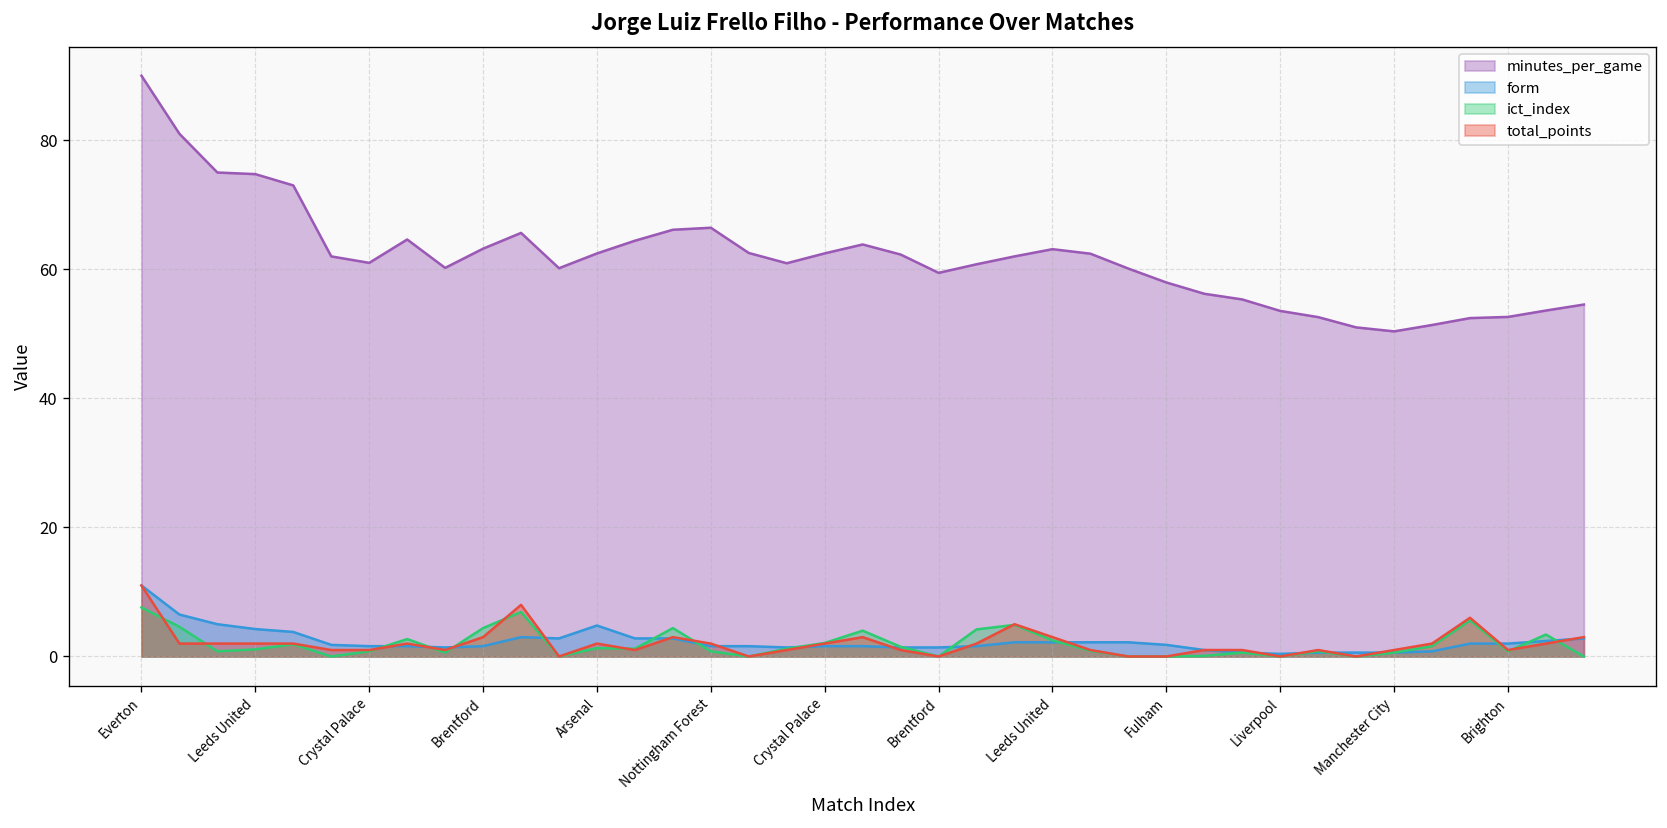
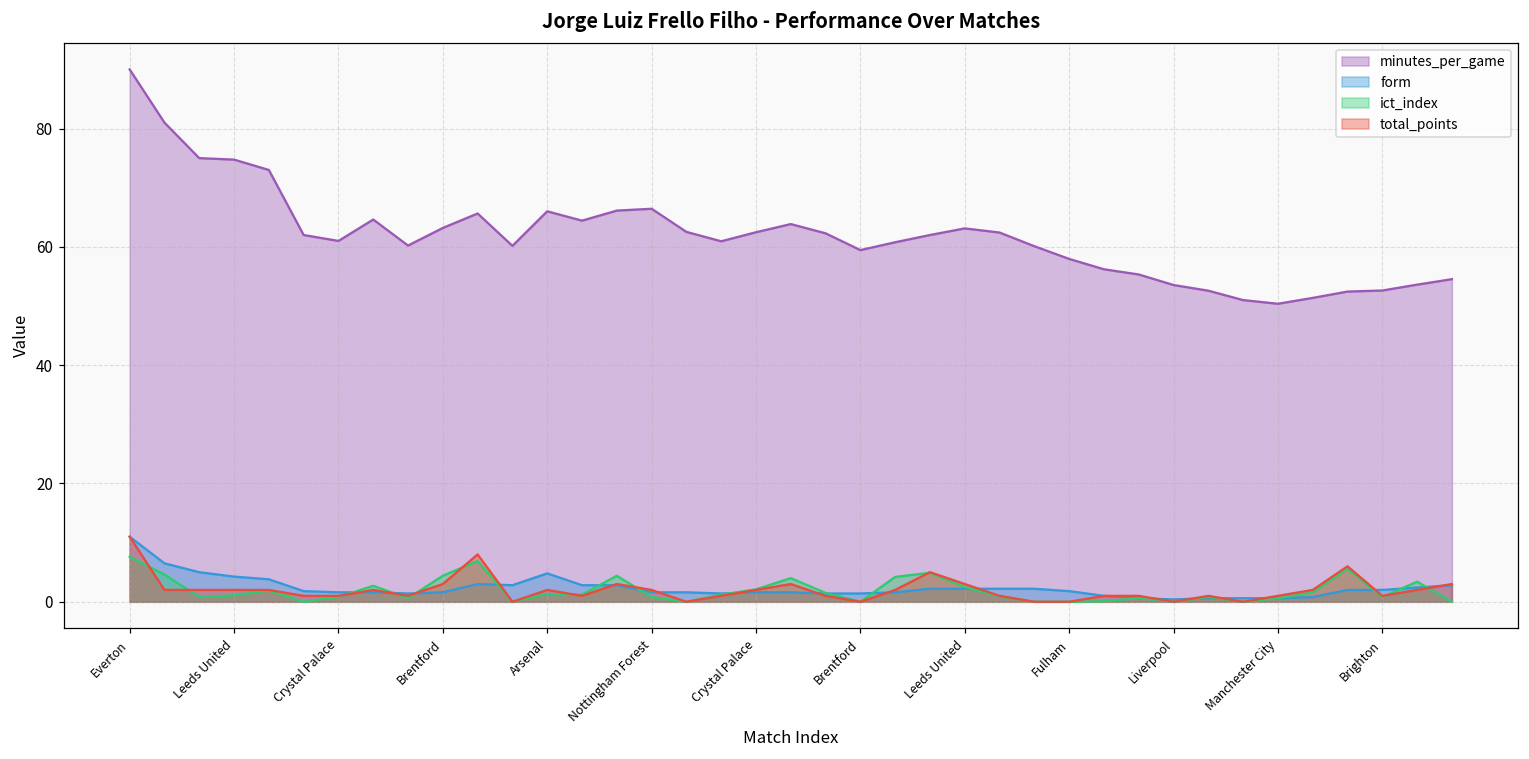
minutes_per_game, Arsenal: 62 -> 66
